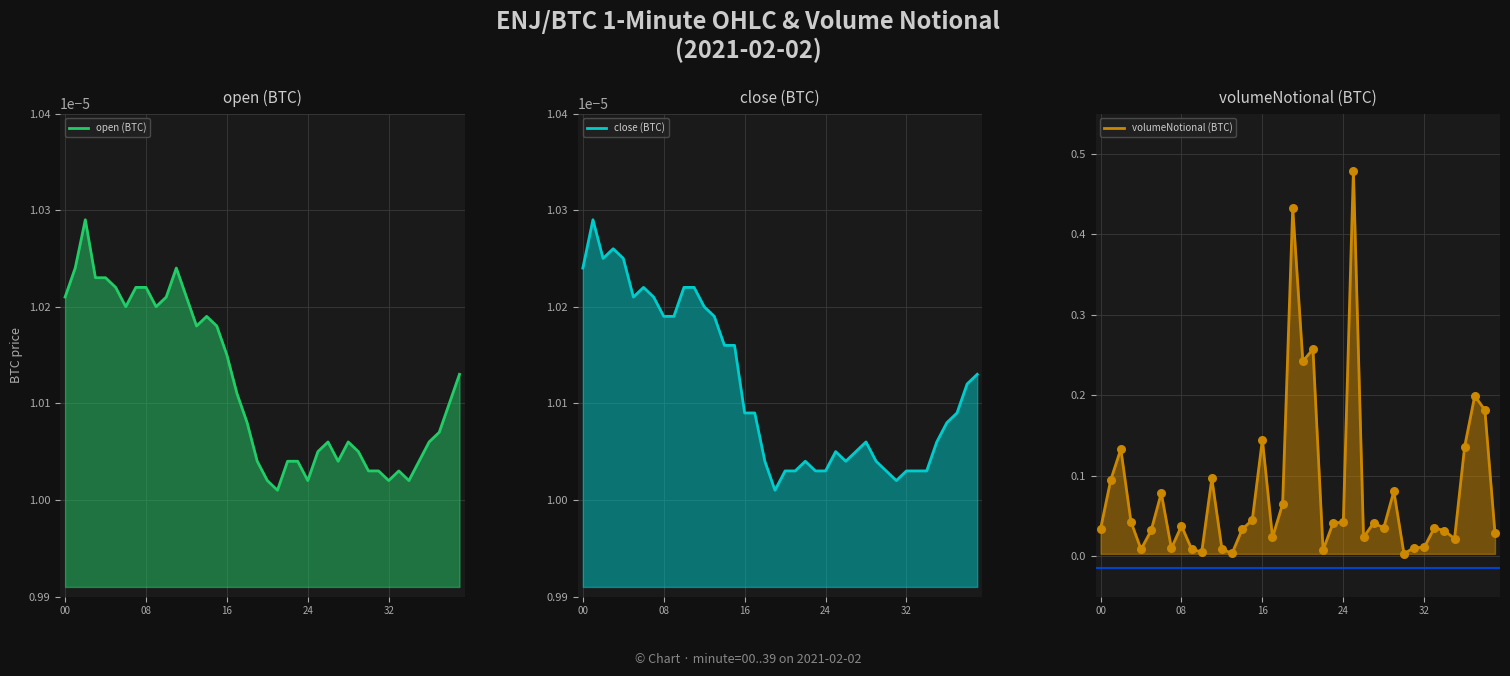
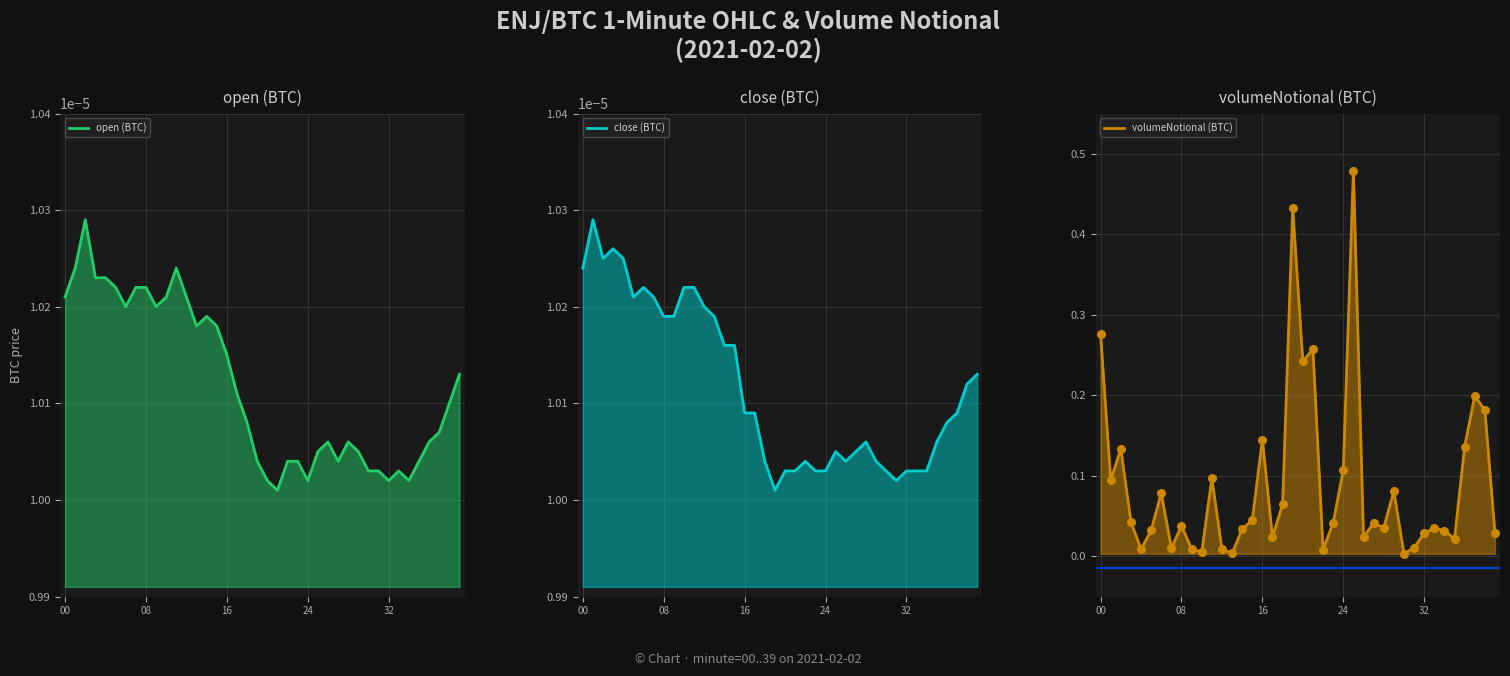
volumeNotional (BTC), 00: 0.03 -> 0.28
volumeNotional (BTC), 24: 0.04 -> 0.11
volumeNotional (BTC), 32: 0.01 -> 0.03
